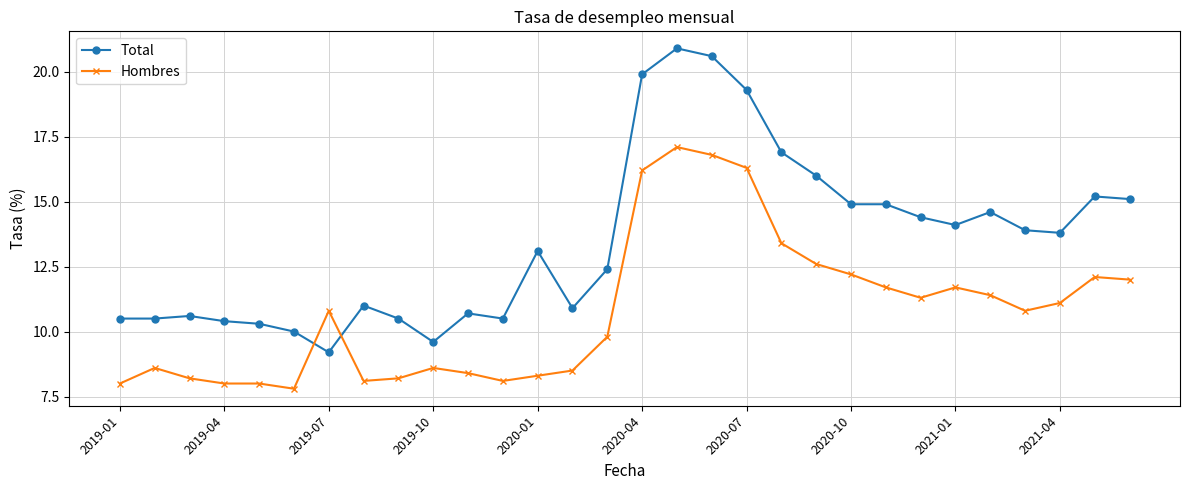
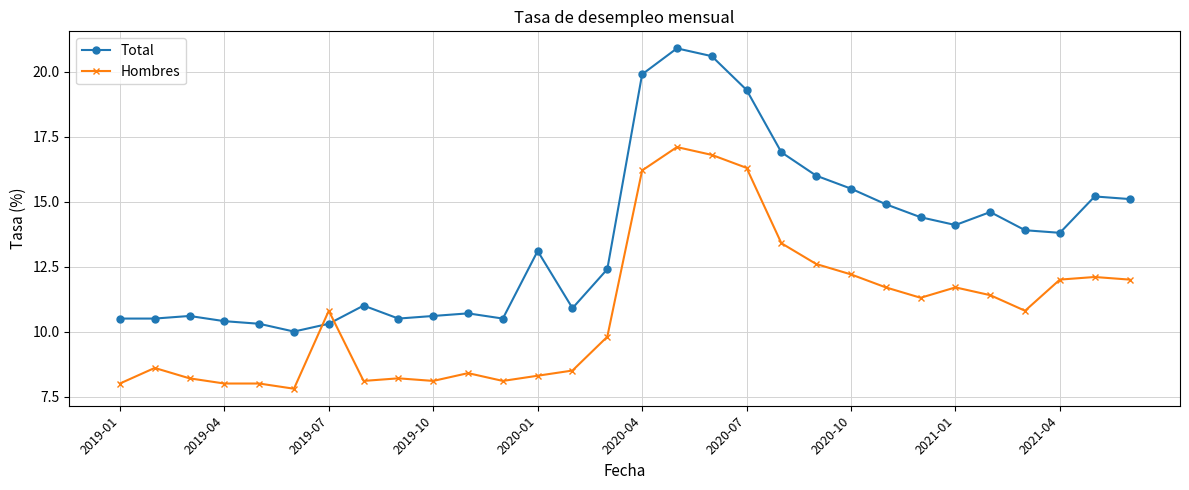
Total, 2019-07: 9.2 -> 10.3
Total, 2019-10: 9.6 -> 10.6
Hombres, 2019-10: 8.6 -> 8.1
Total, 2020-10: 14.9 -> 15.5
Hombres, 2021-04: 11.1 -> 12.0
